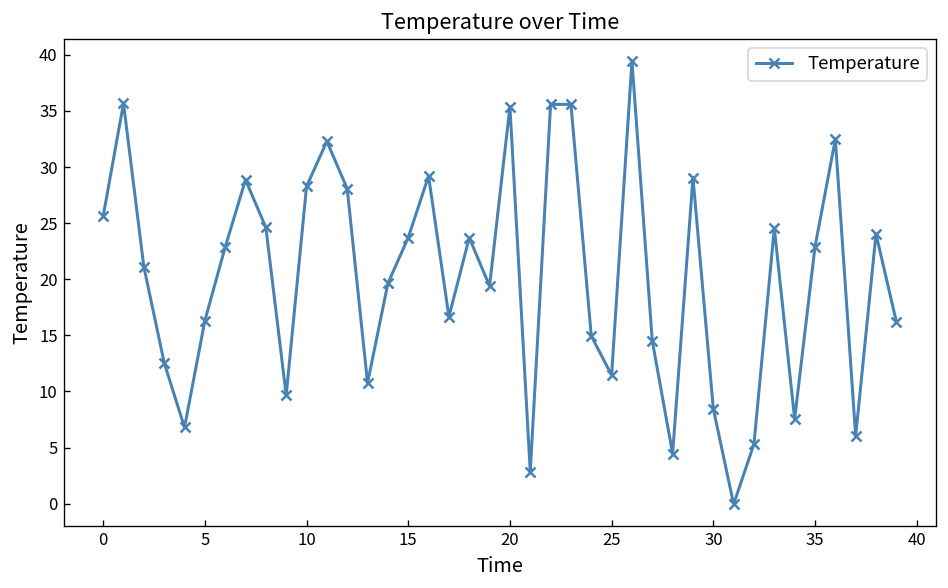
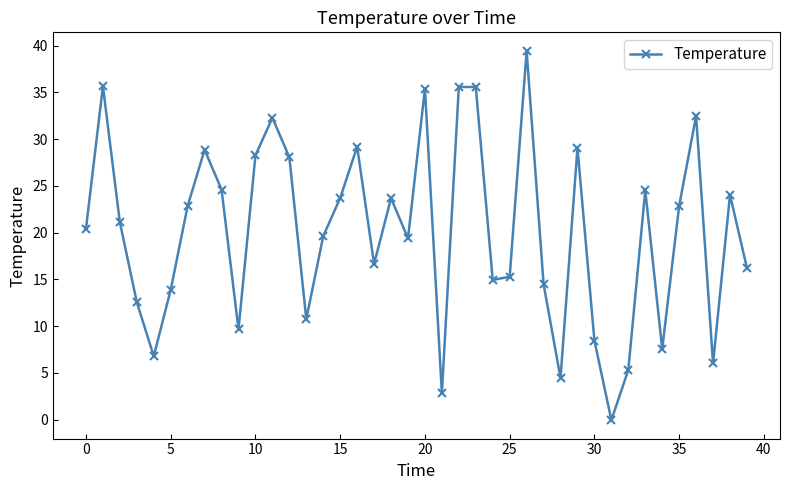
0: 26 -> 20
5: 16 -> 14
25: 11 -> 15
